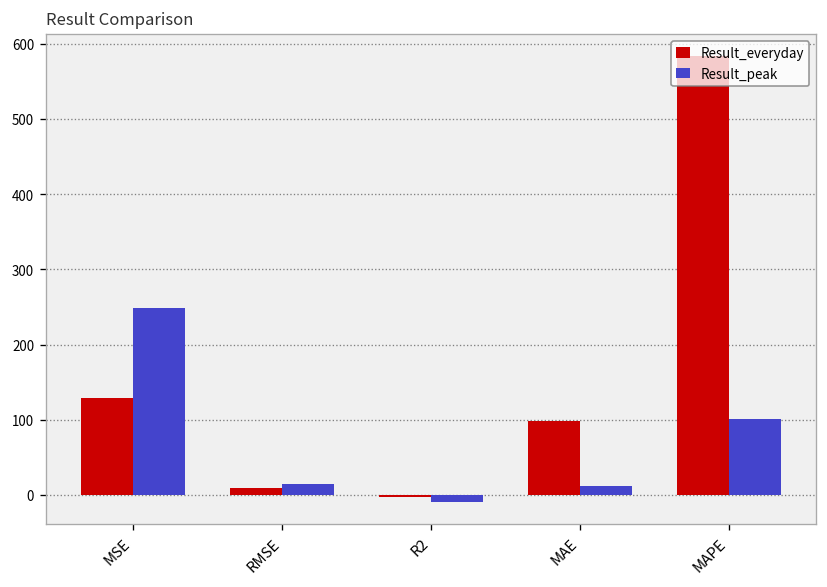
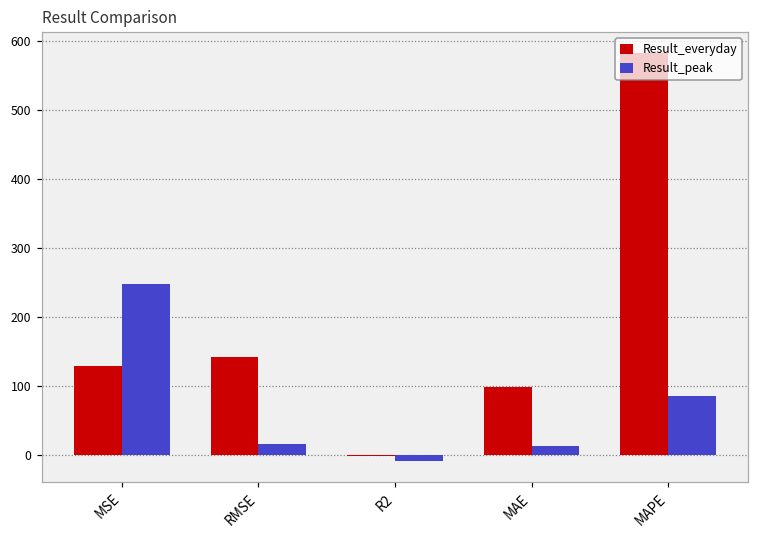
Result_everyday, RMSE: 10 -> 140
Result_peak, MAPE: 100 -> 80
